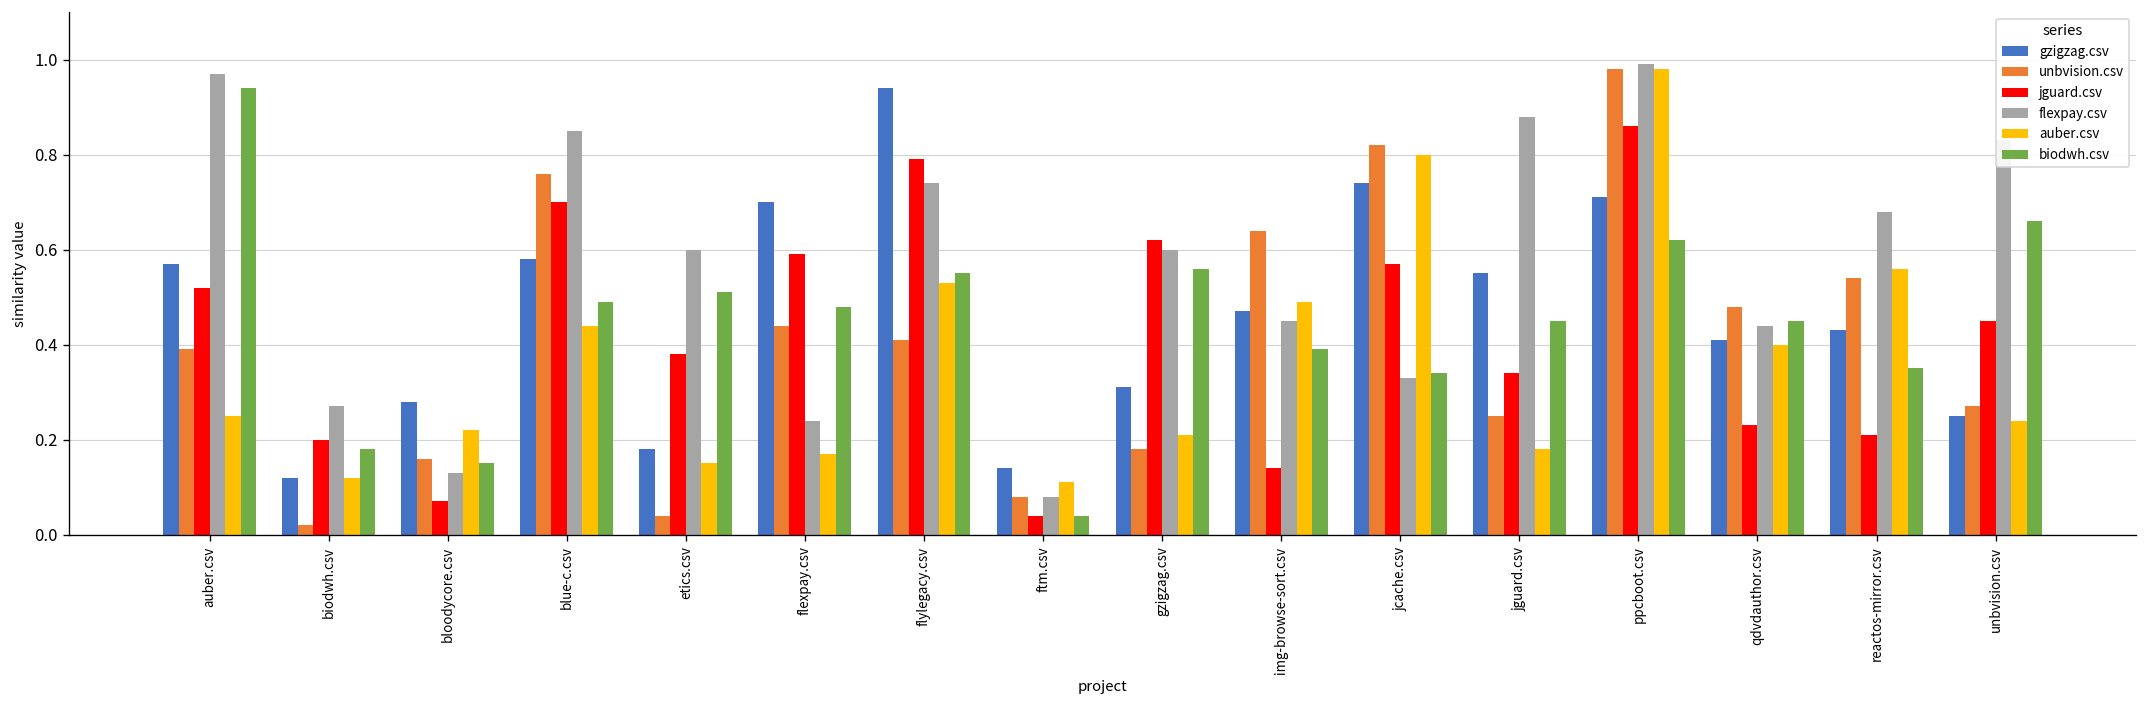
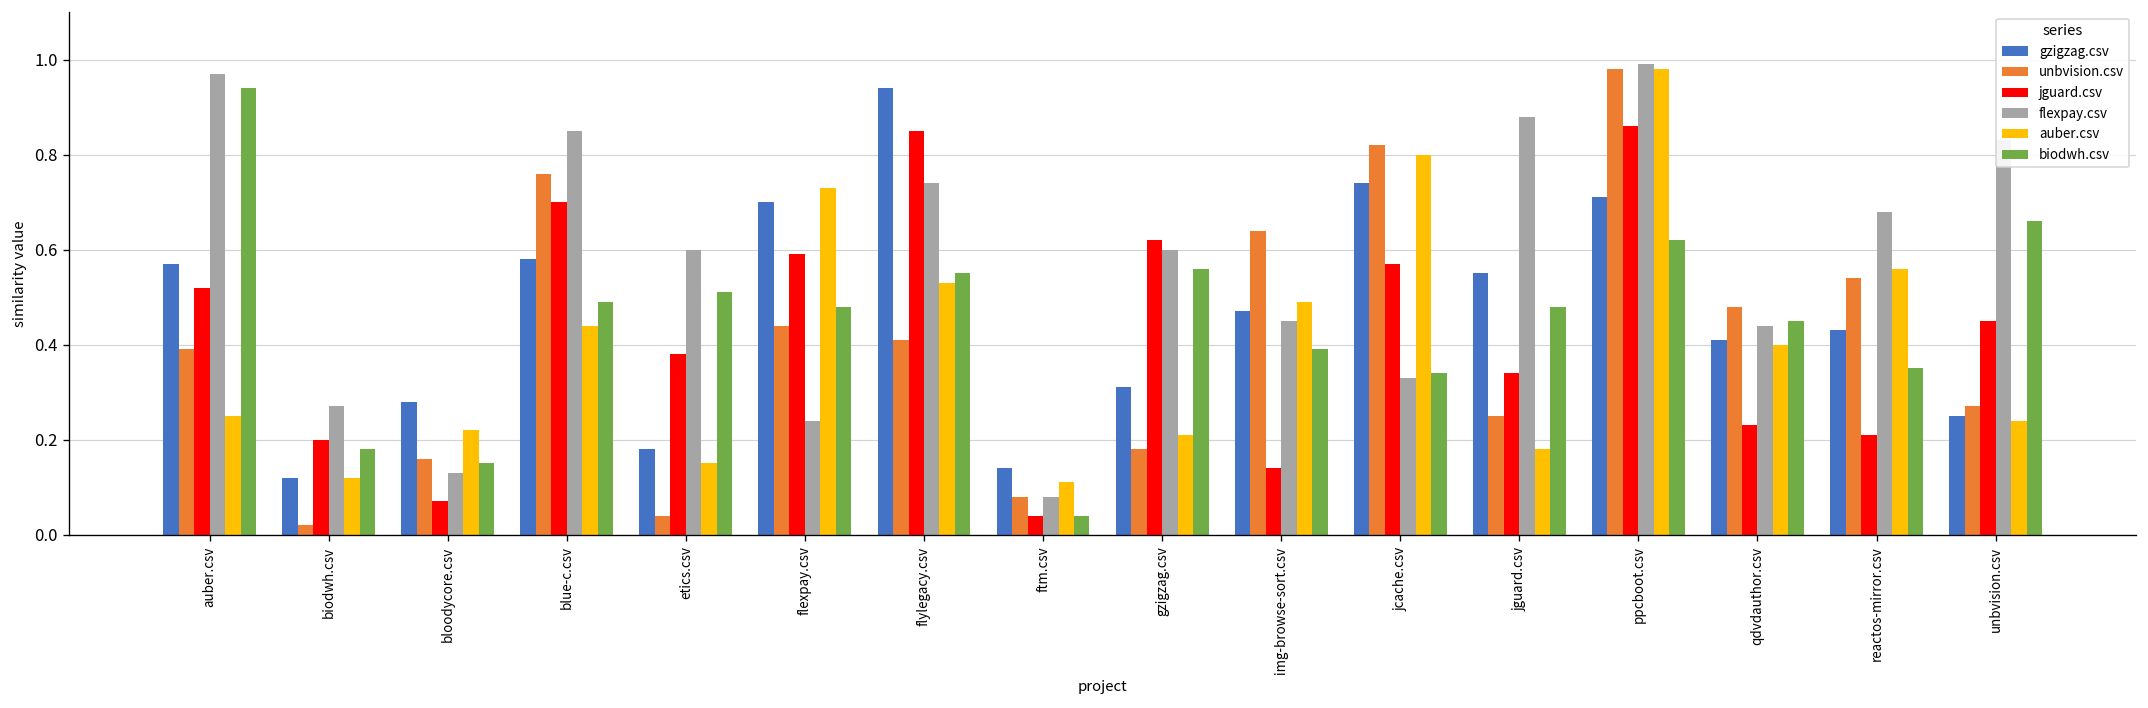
auber.csv, flexpay.csv: 0.17 -> 0.73
jguard.csv, flylegacy.csv: 0.79 -> 0.85
biodwh.csv, jguard.csv: 0.45 -> 0.48
